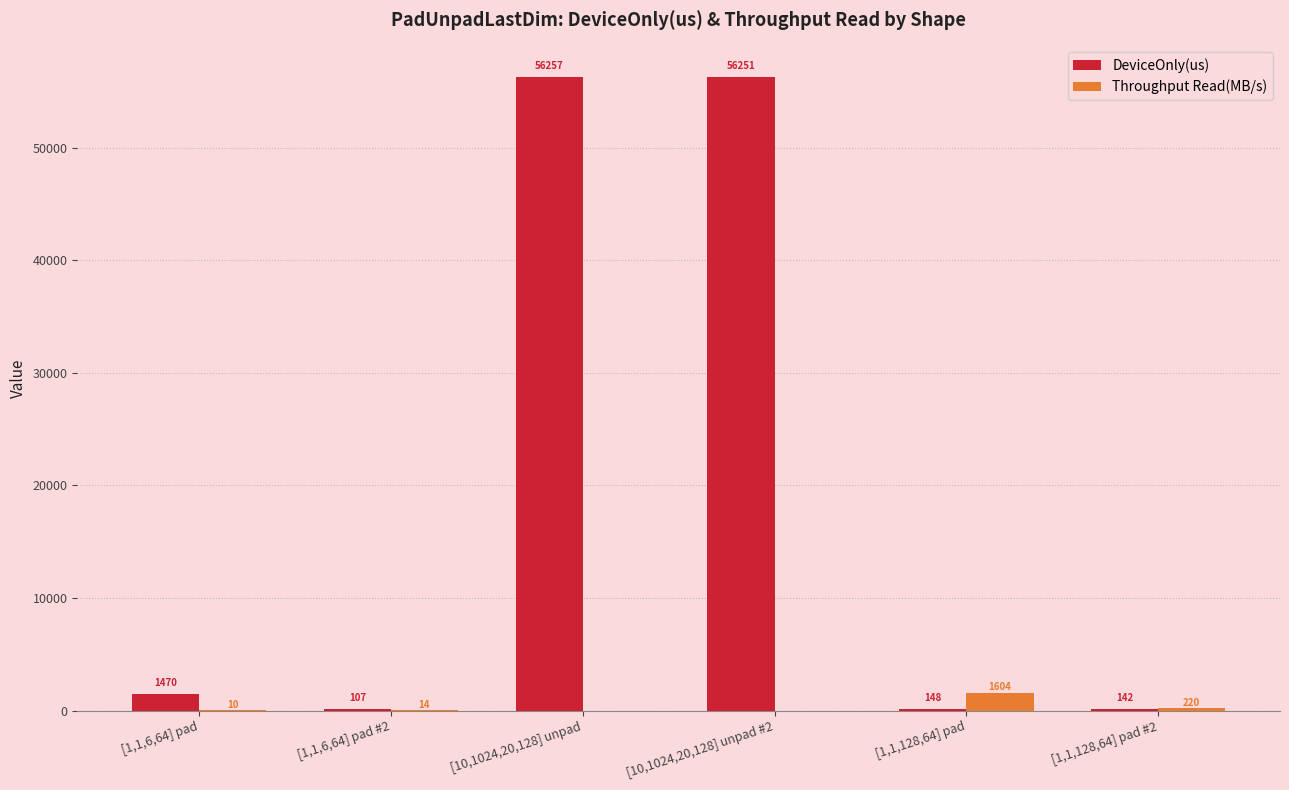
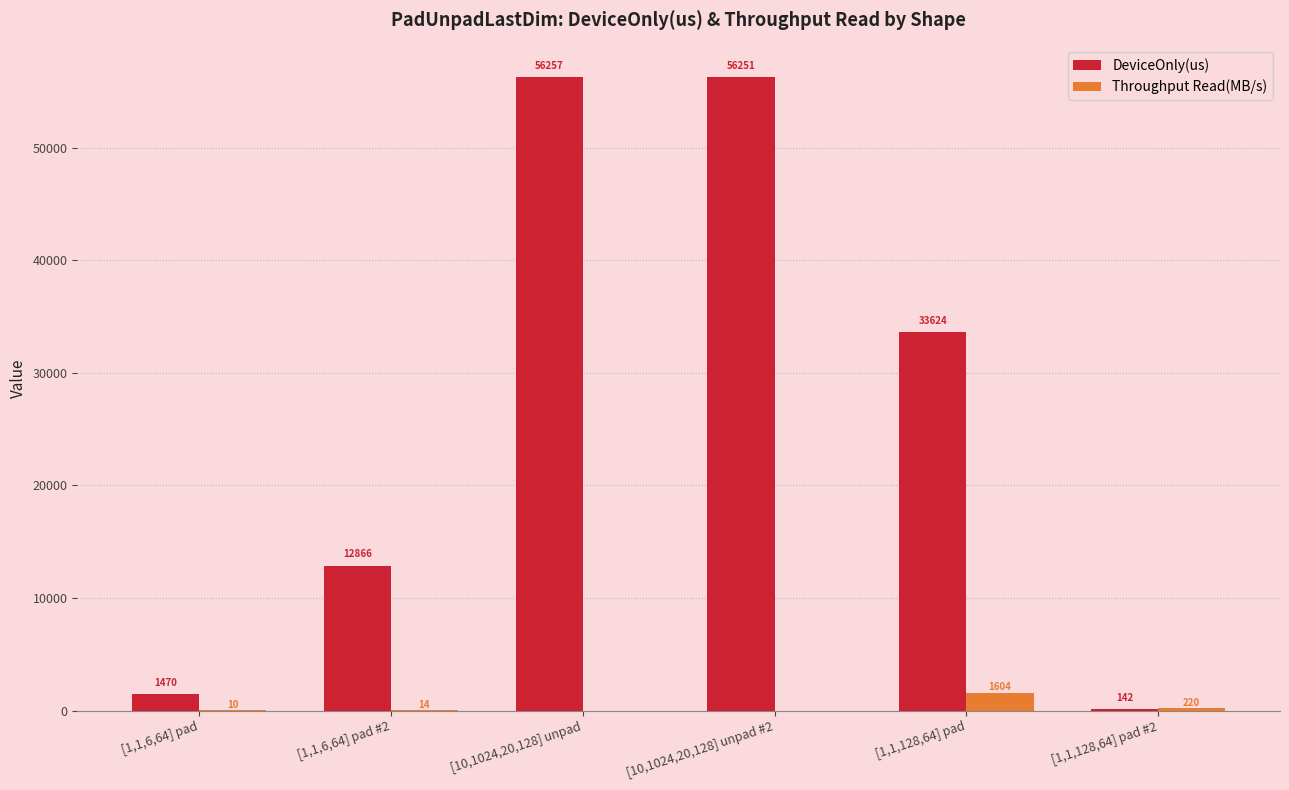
DeviceOnly(us), [1,1,6,64] pad #2: 107 -> 12866
DeviceOnly(us), [1,1,128,64] pad: 148 -> 33624
